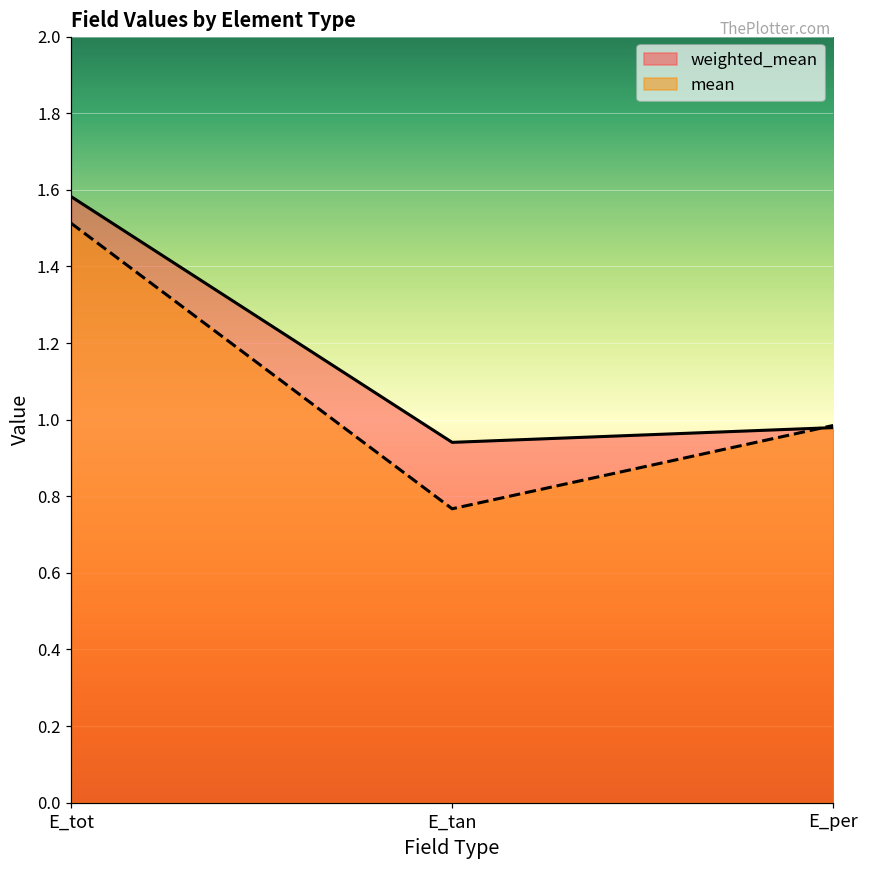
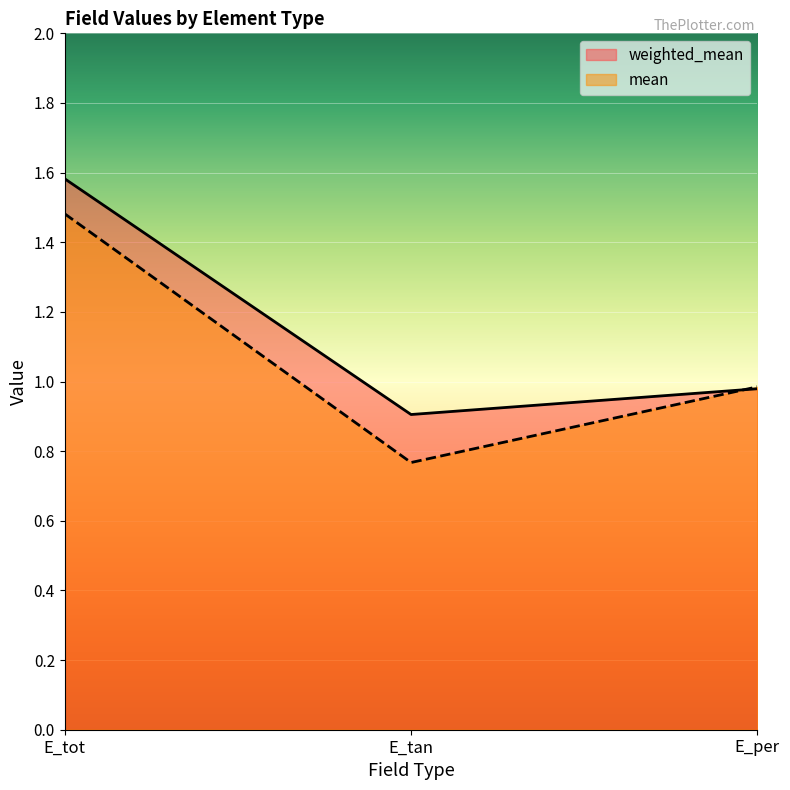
mean, E_tot: 1.51 -> 1.48
weighted_mean, E_tan: 0.94 -> 0.91
